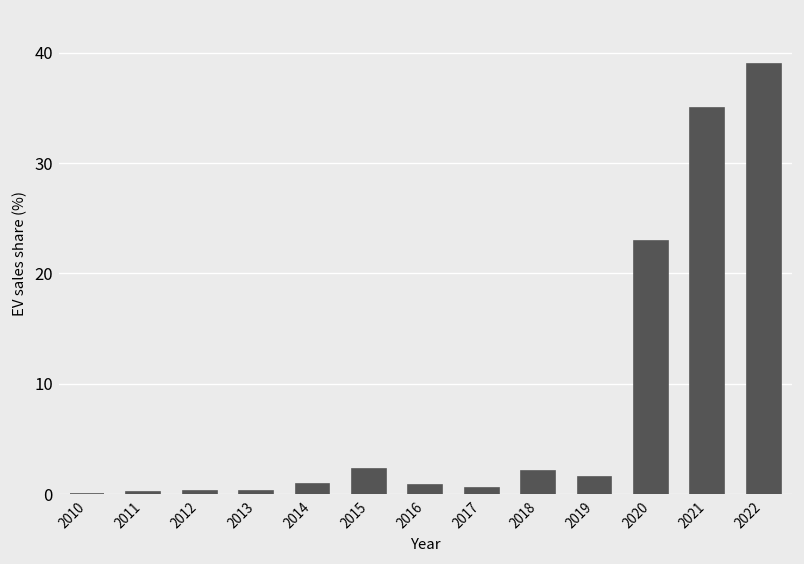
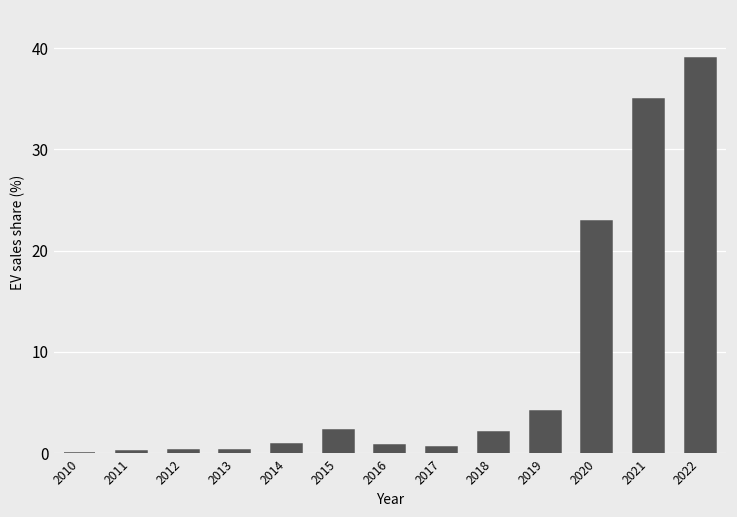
2019: 2 -> 4
